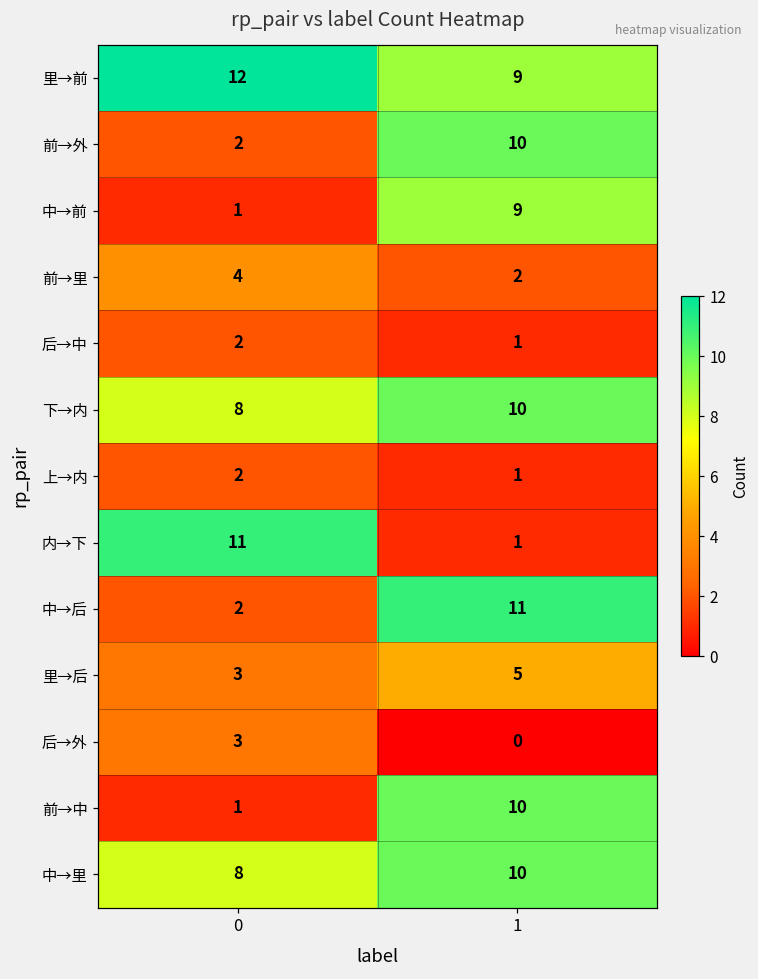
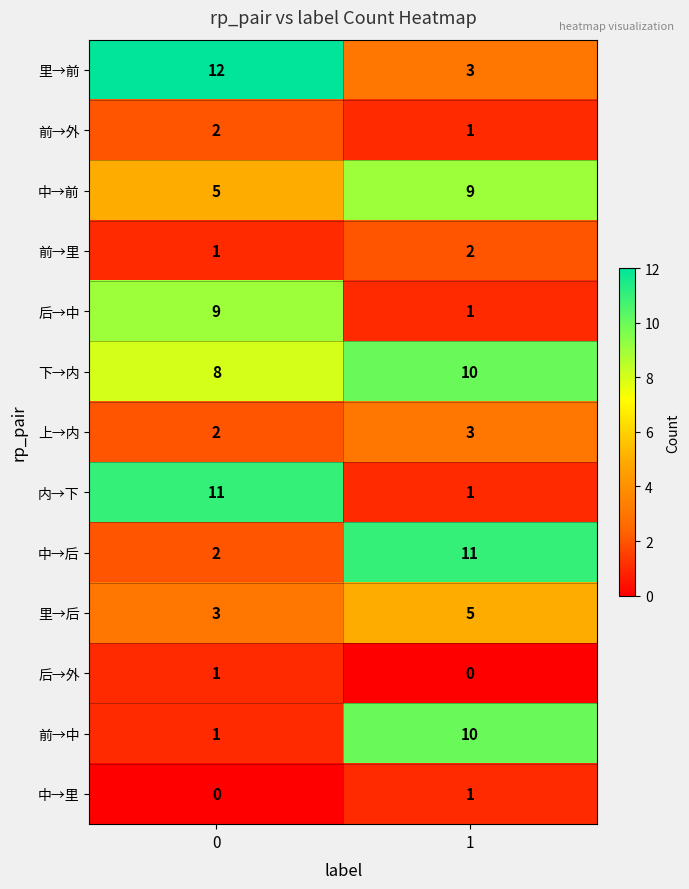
里→前, 1: 9 -> 3
前→外, 1: 10 -> 1
中→前, 0: 1 -> 5
前→里, 0: 4 -> 1
后→中, 0: 2 -> 9
上→内, 1: 1 -> 3
后→外, 0: 3 -> 1
中→里, 0: 8 -> 0
中→里, 1: 10 -> 1
